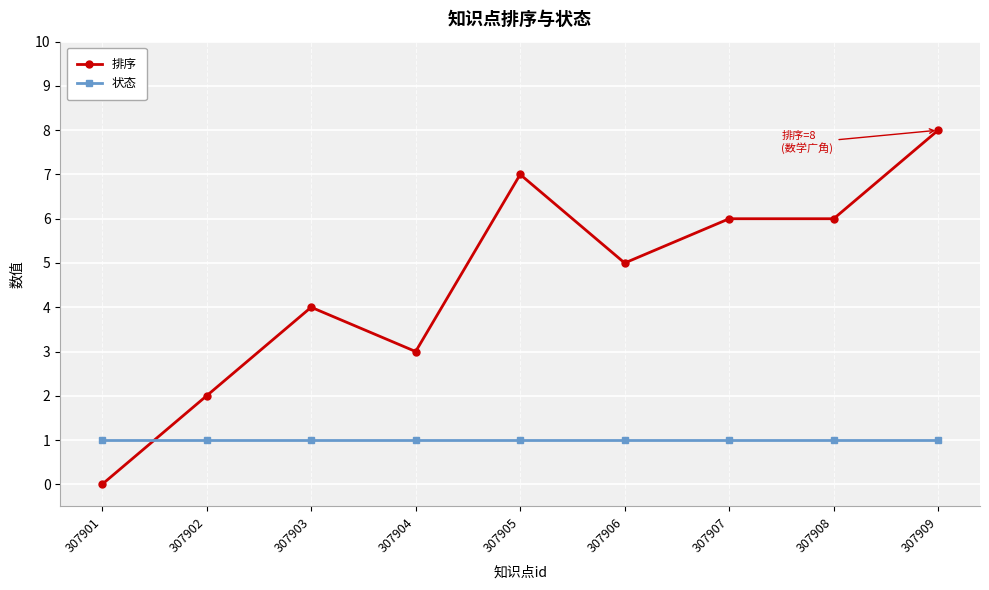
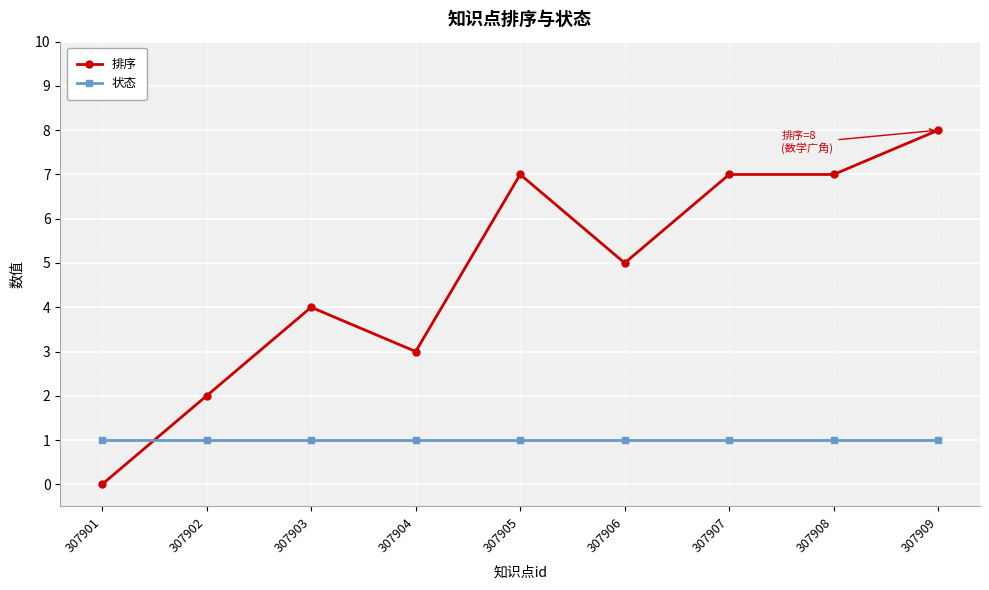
排序, 307907: 6 -> 7
排序, 307908: 6 -> 7
